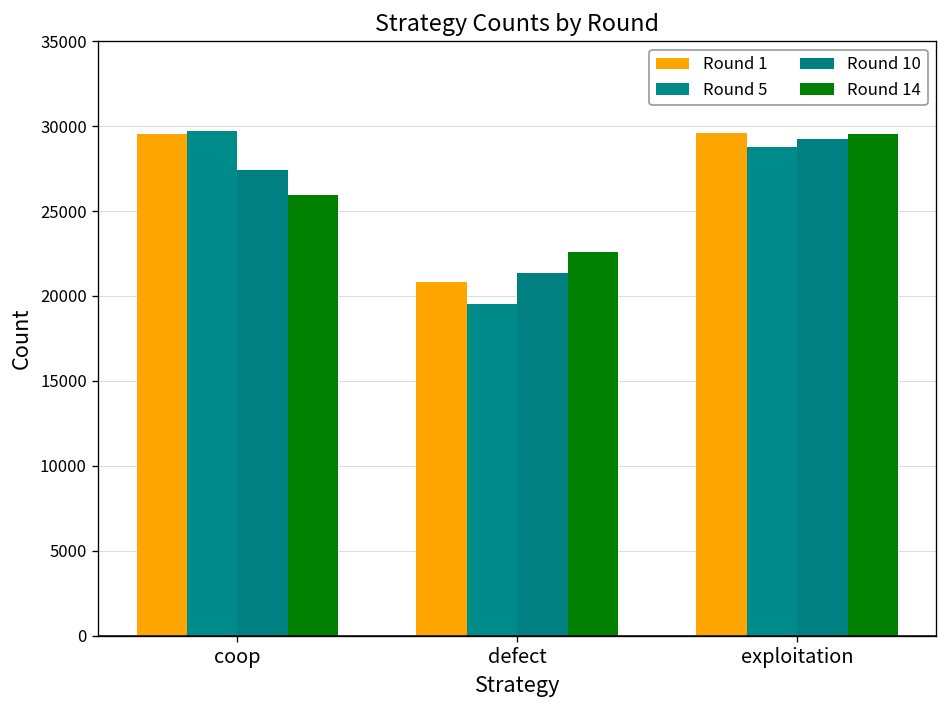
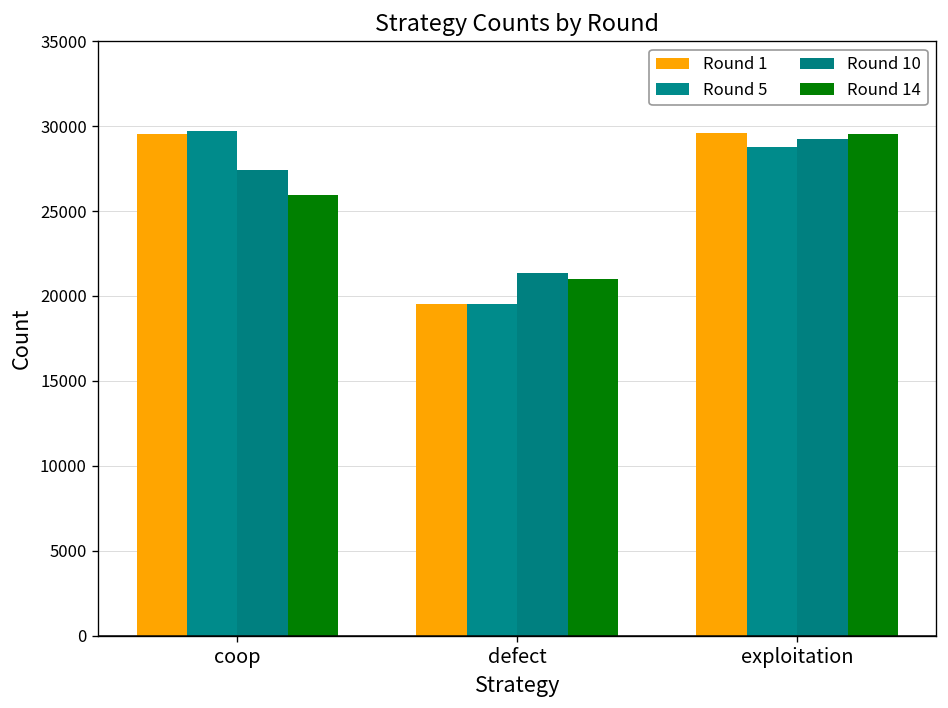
Round 1, defect: 20800 -> 19500
Round 14, defect: 22600 -> 21000
